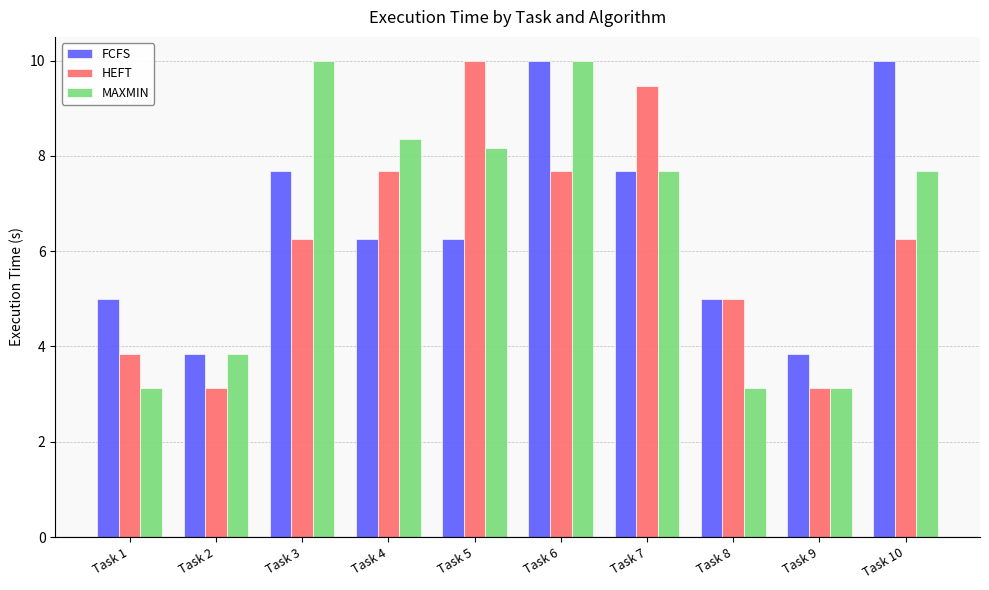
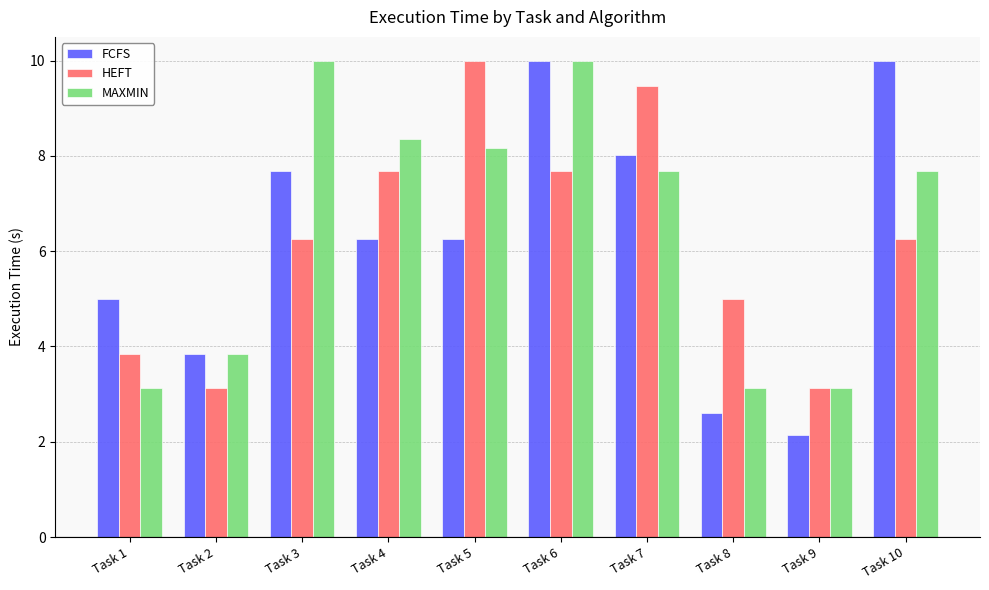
FCFS, Task 7: 7.7 -> 8.0
FCFS, Task 8: 5.0 -> 2.6
FCFS, Task 9: 3.8 -> 2.1
